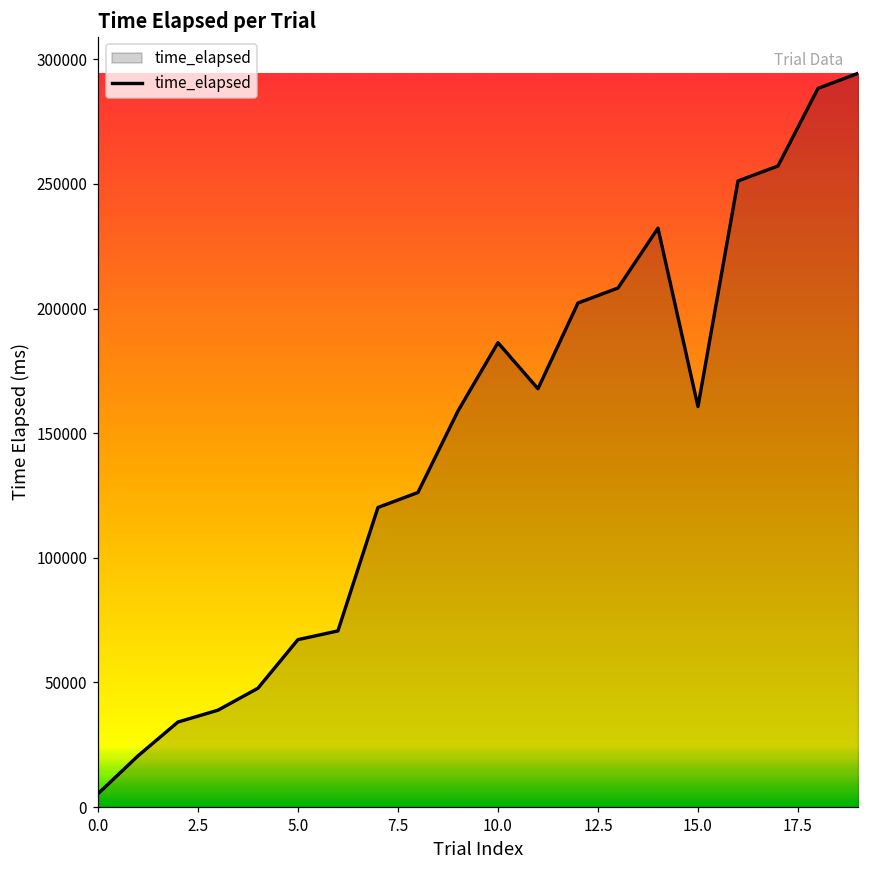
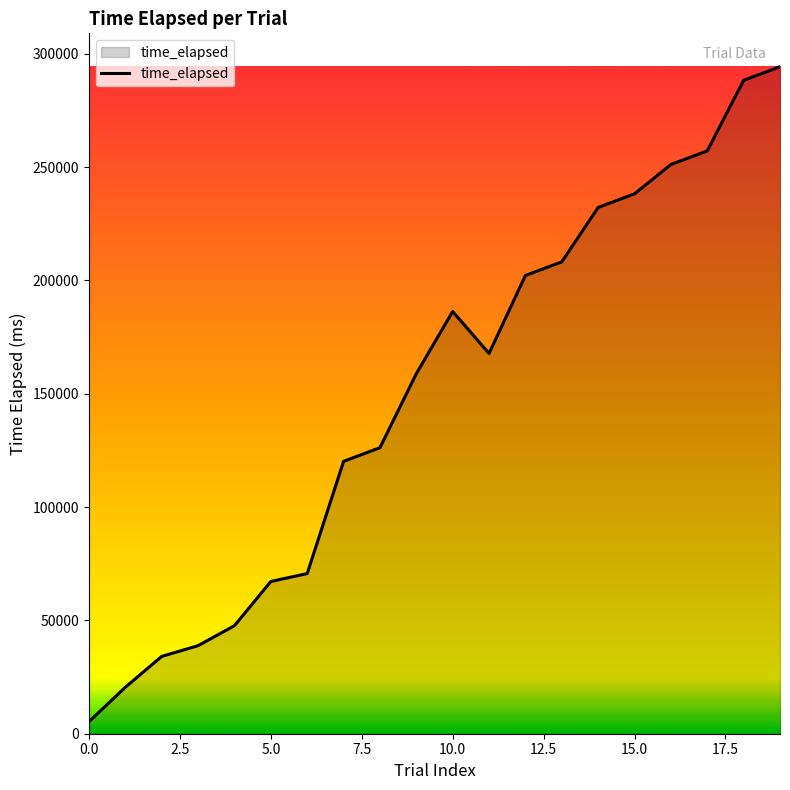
15.0: 161000 -> 238000
